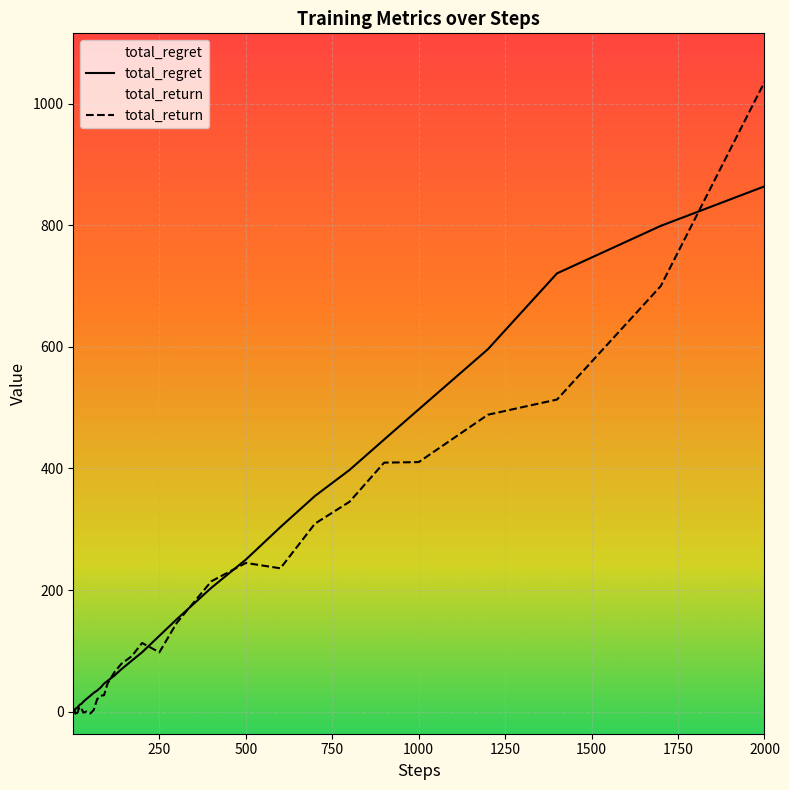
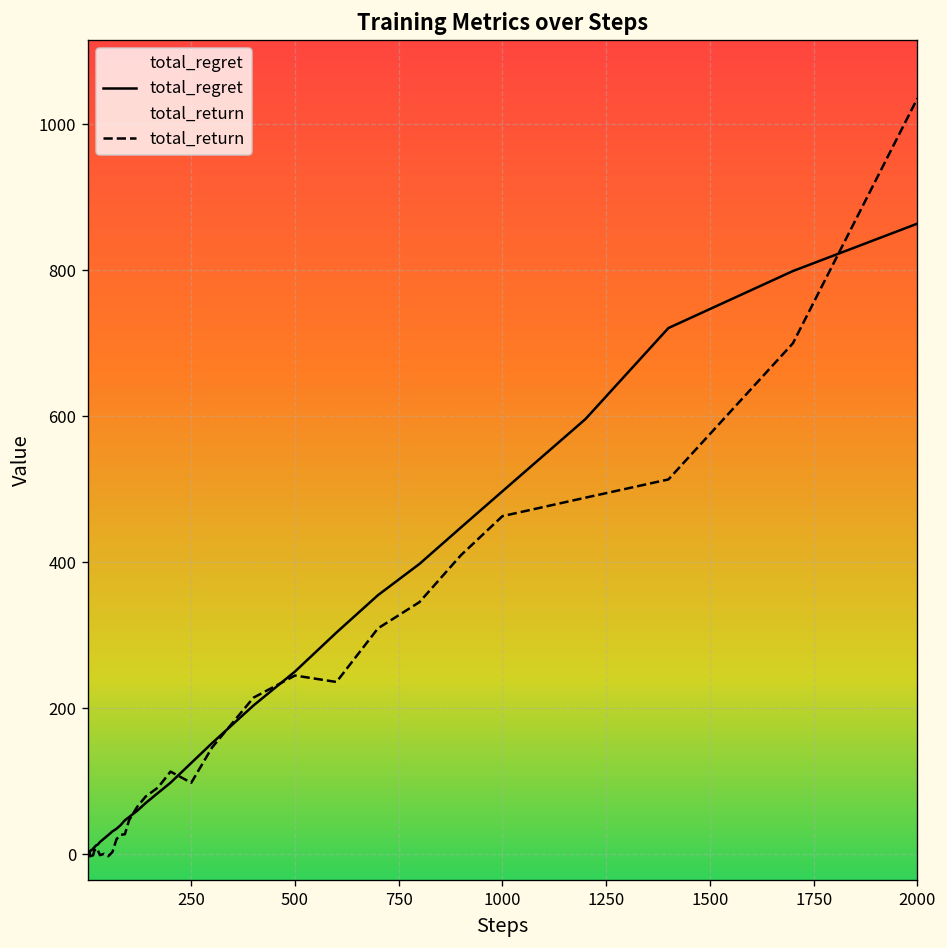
total_return, 1000: 410 -> 460
